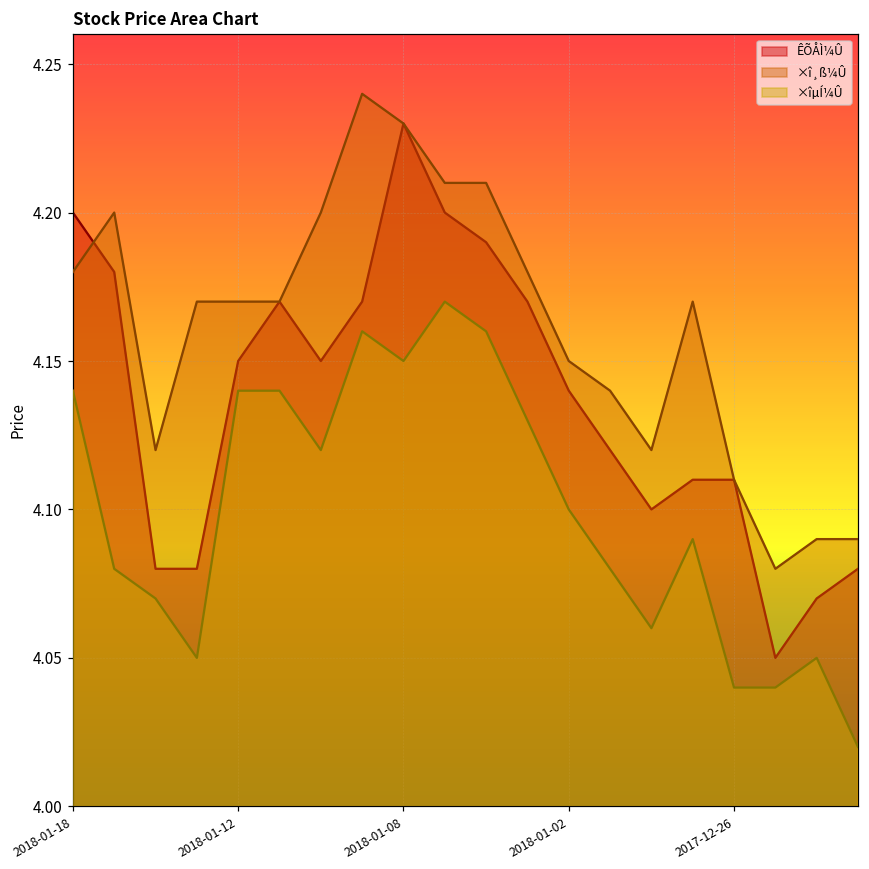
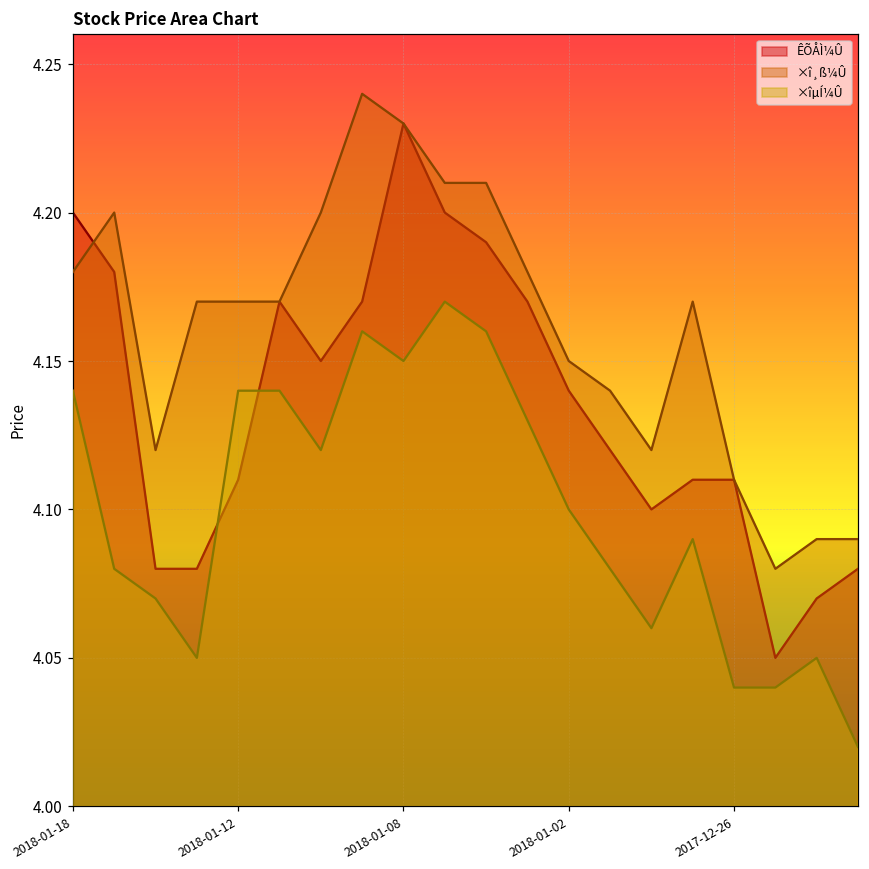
ÊÕÅÌ¼Û, 2018-01-12: 4.15 -> 4.11
